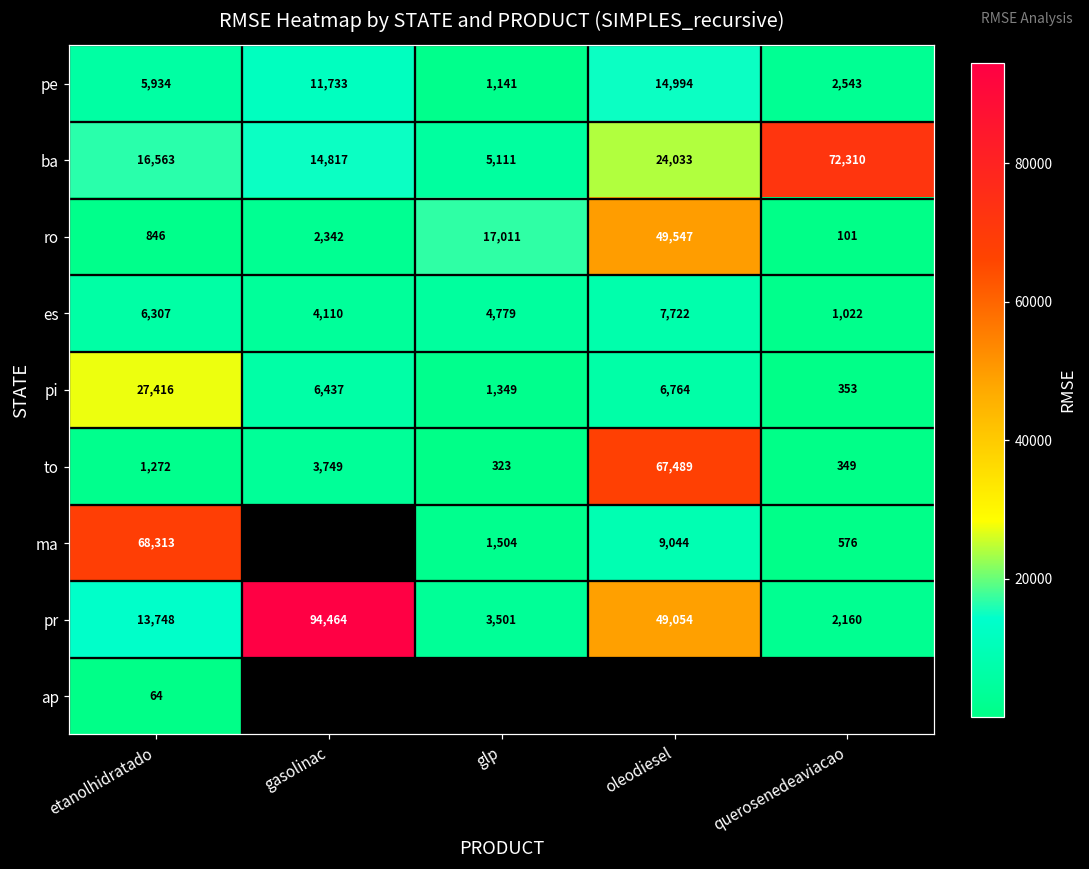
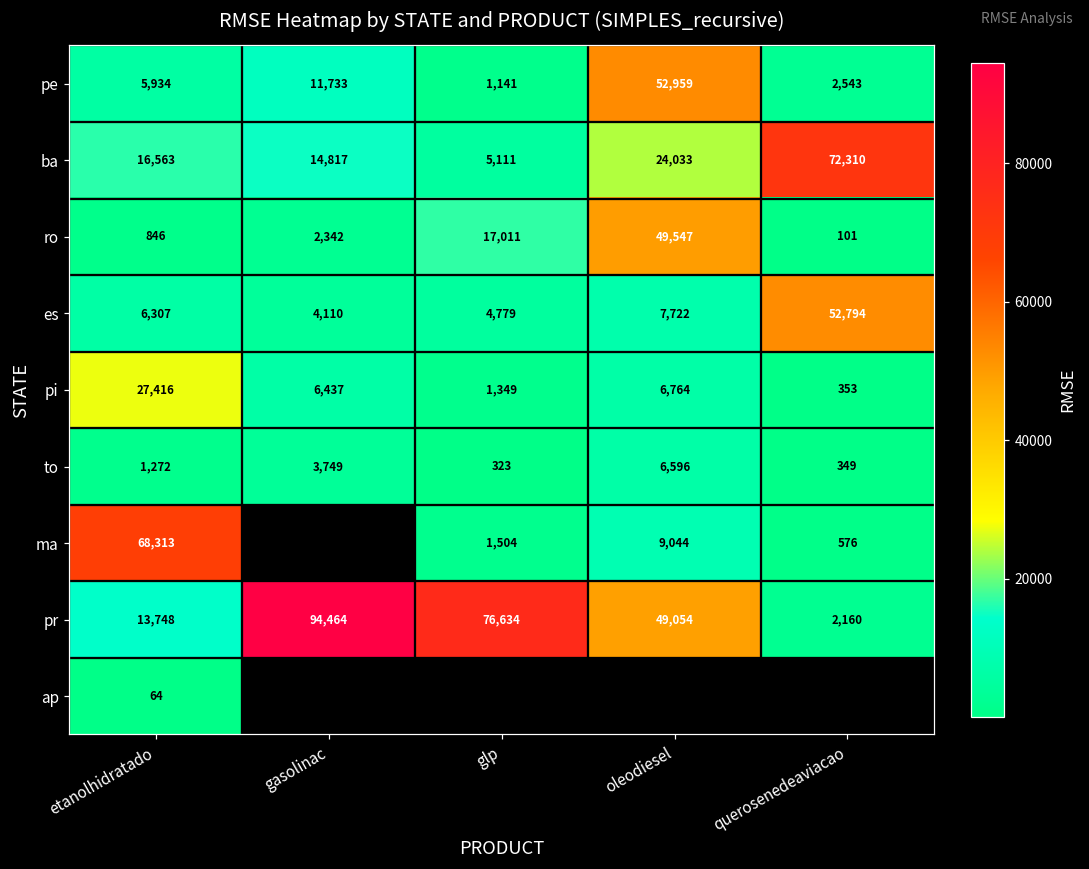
pe, oleodiesel: 14,994 -> 52,959
es, querosenedeaviacao: 1,022 -> 52,794
to, oleodiesel: 67,489 -> 6,596
pr, glp: 3,501 -> 76,634
